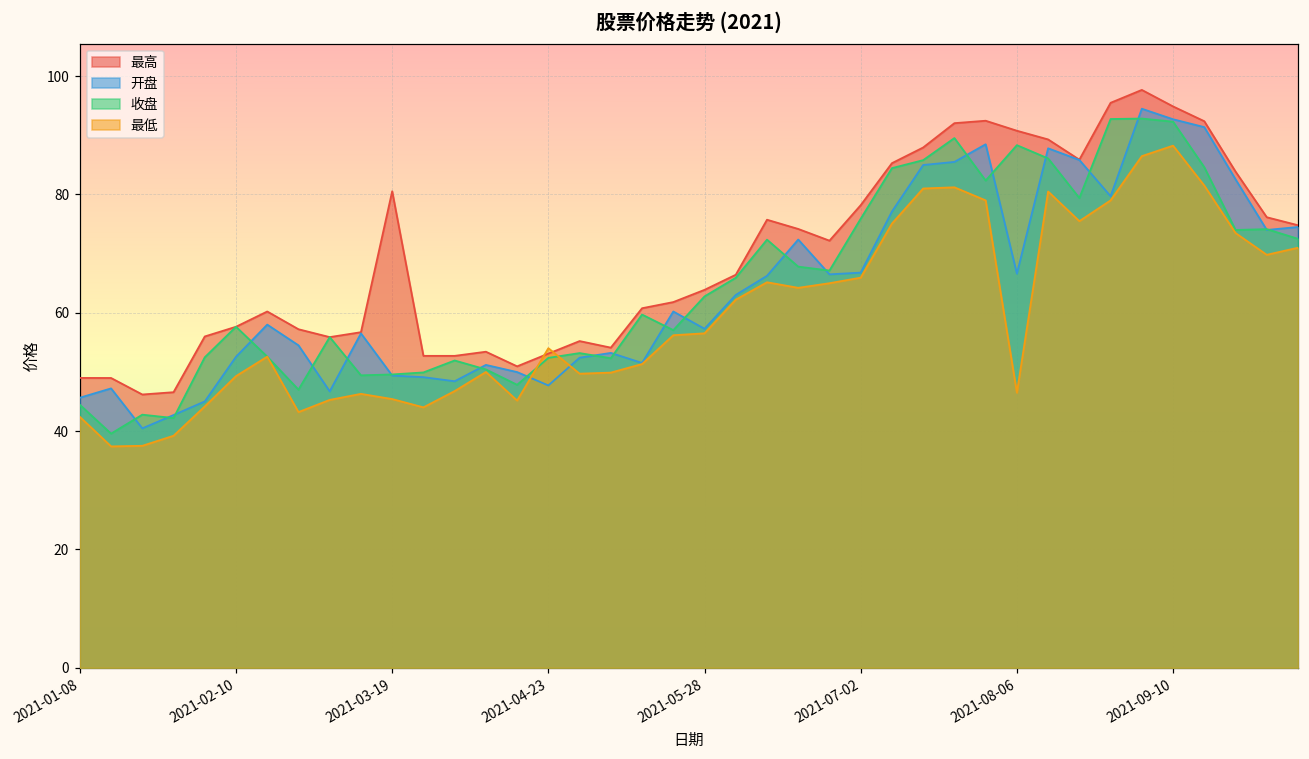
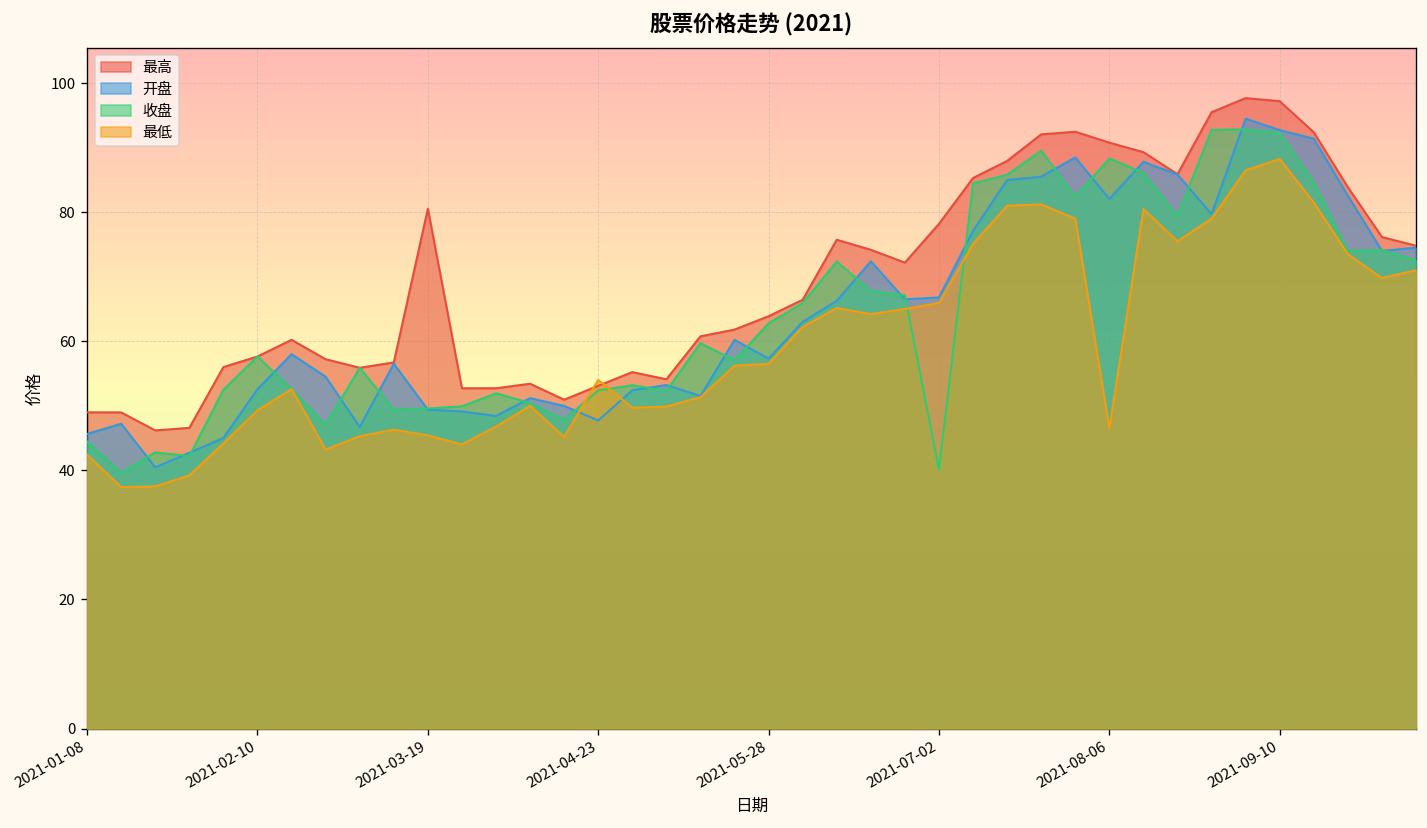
收盘, 2021-07-02: 76 -> 40
开盘, 2021-08-06: 67 -> 82
最高, 2021-09-10: 95 -> 97
